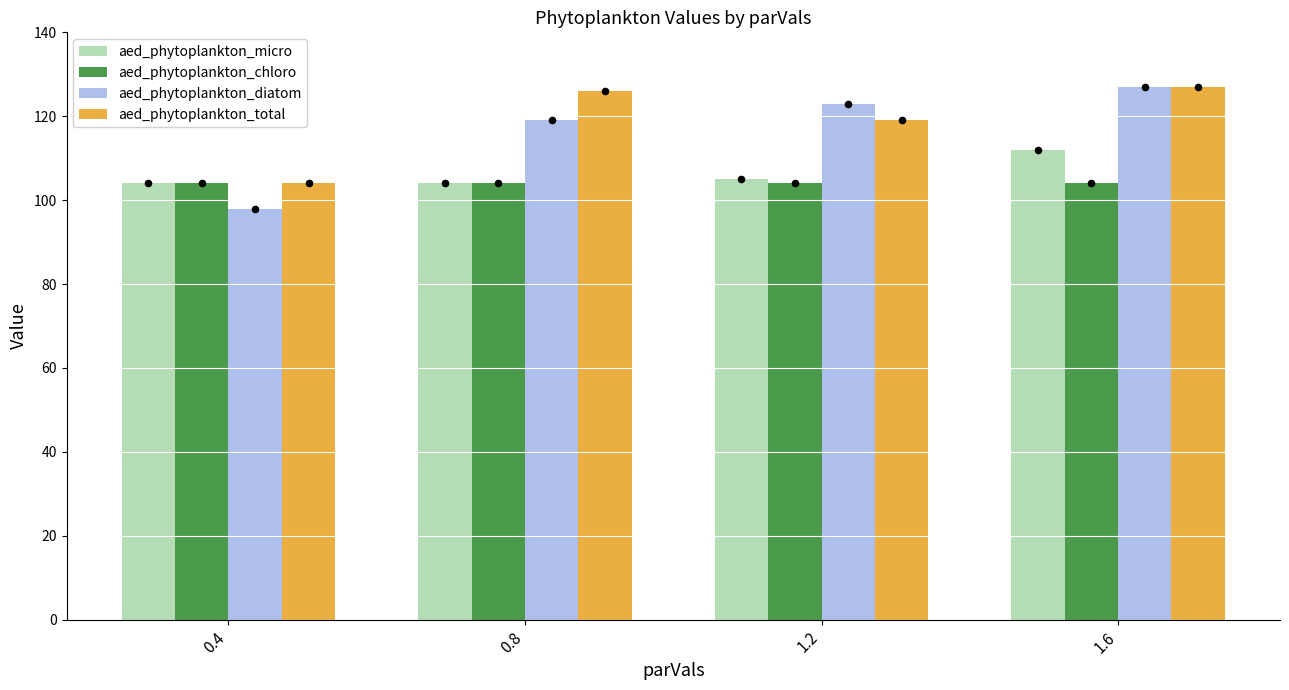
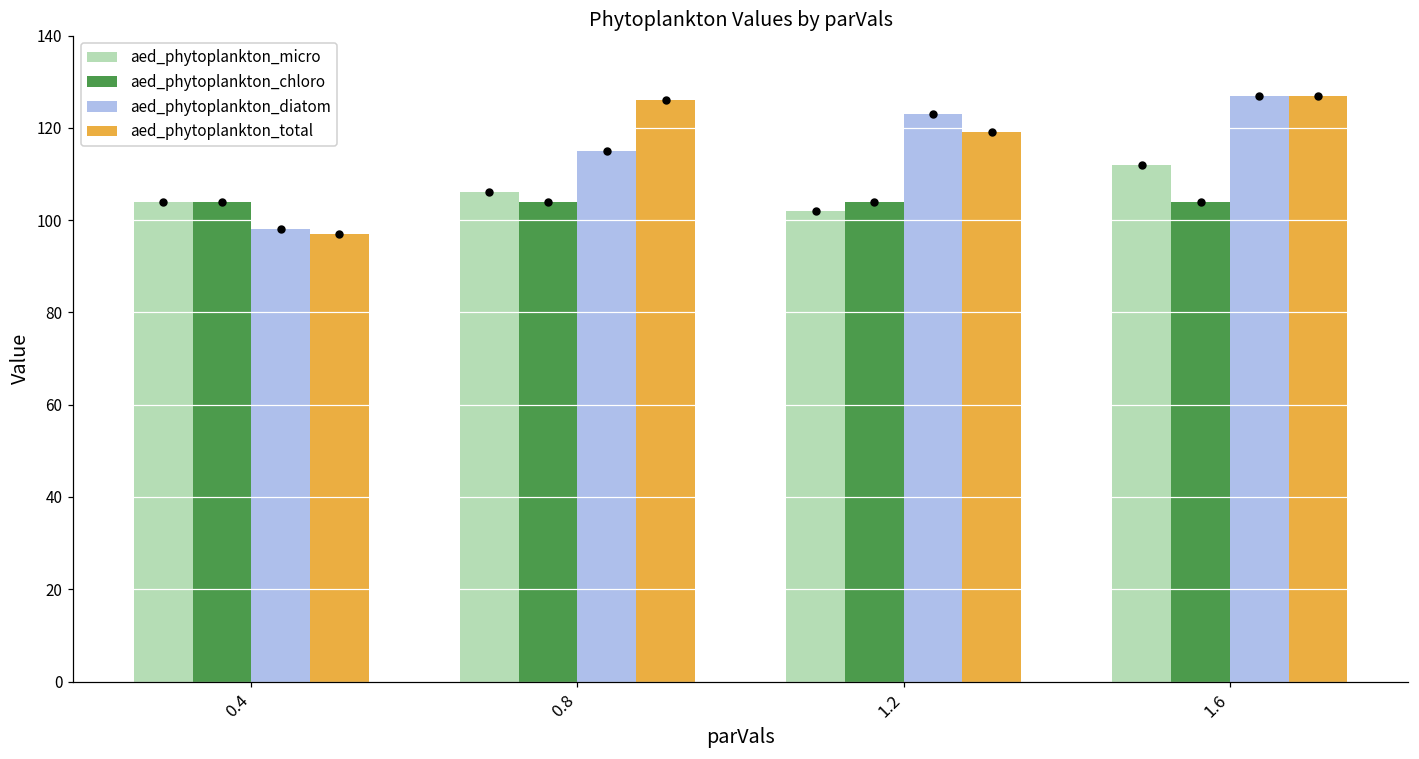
aed_phytoplankton_total, 0.4: 104 -> 97
aed_phytoplankton_micro, 0.8: 104 -> 106
aed_phytoplankton_diatom, 0.8: 119 -> 115
aed_phytoplankton_micro, 1.2: 105 -> 102
